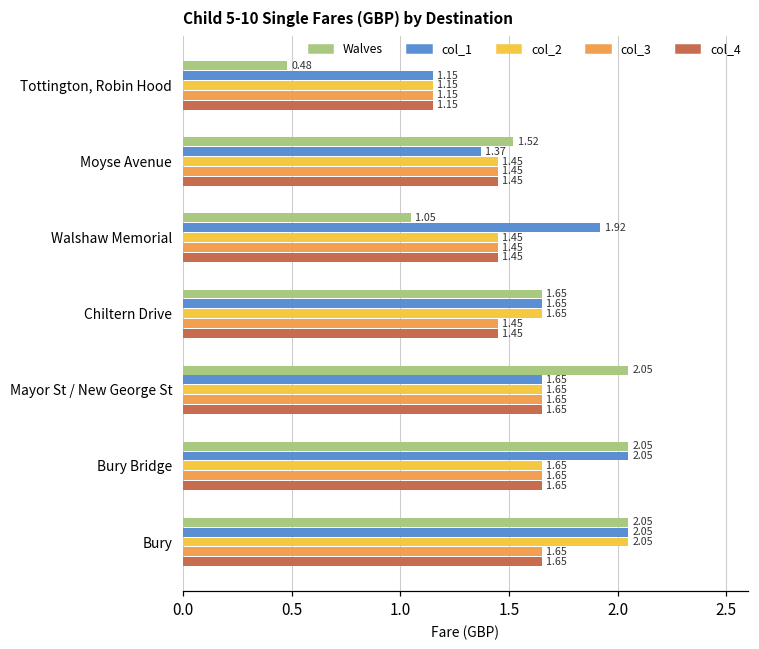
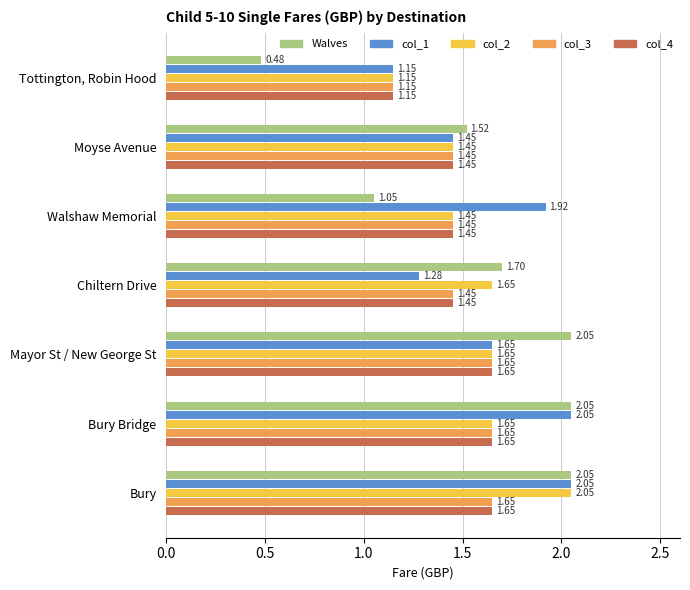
col_1, Moyse Avenue: 1.37 -> 1.45
Walves, Chiltern Drive: 1.65 -> 1.70
col_1, Chiltern Drive: 1.65 -> 1.28
